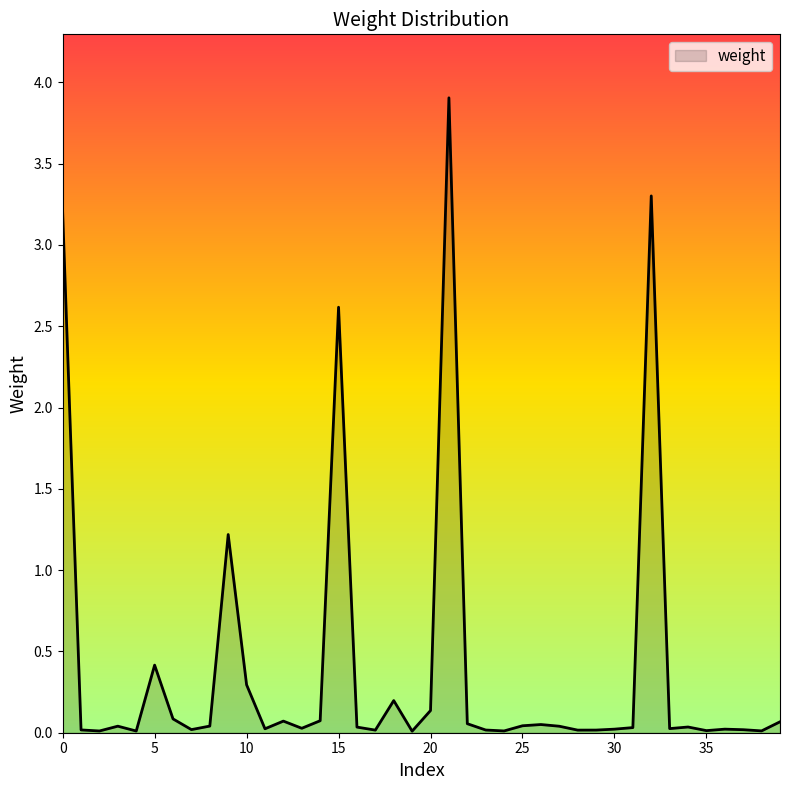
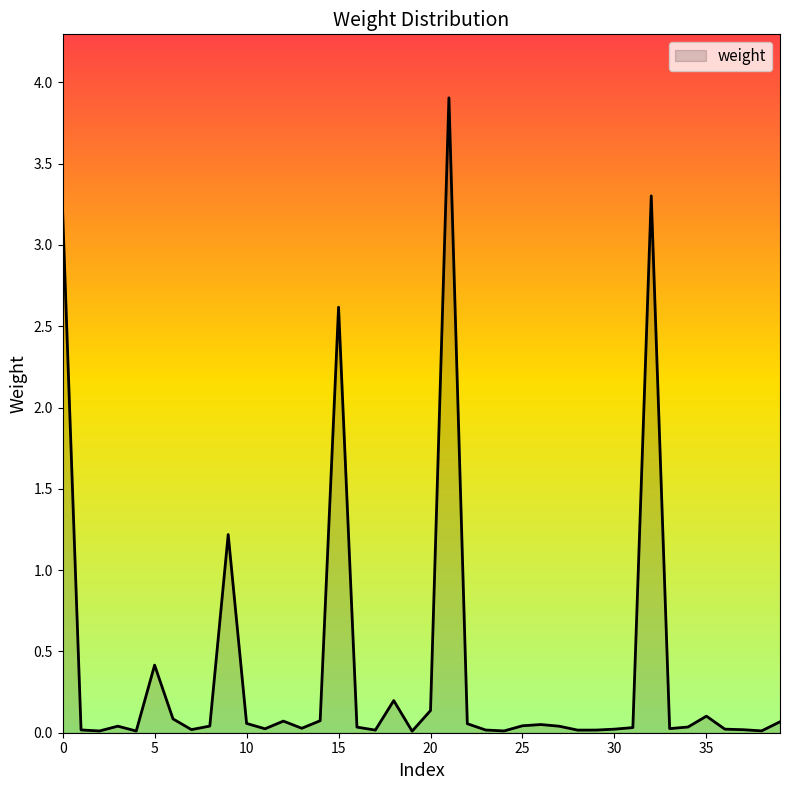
10: 0.29 -> 0.06
35: 0.01 -> 0.10
